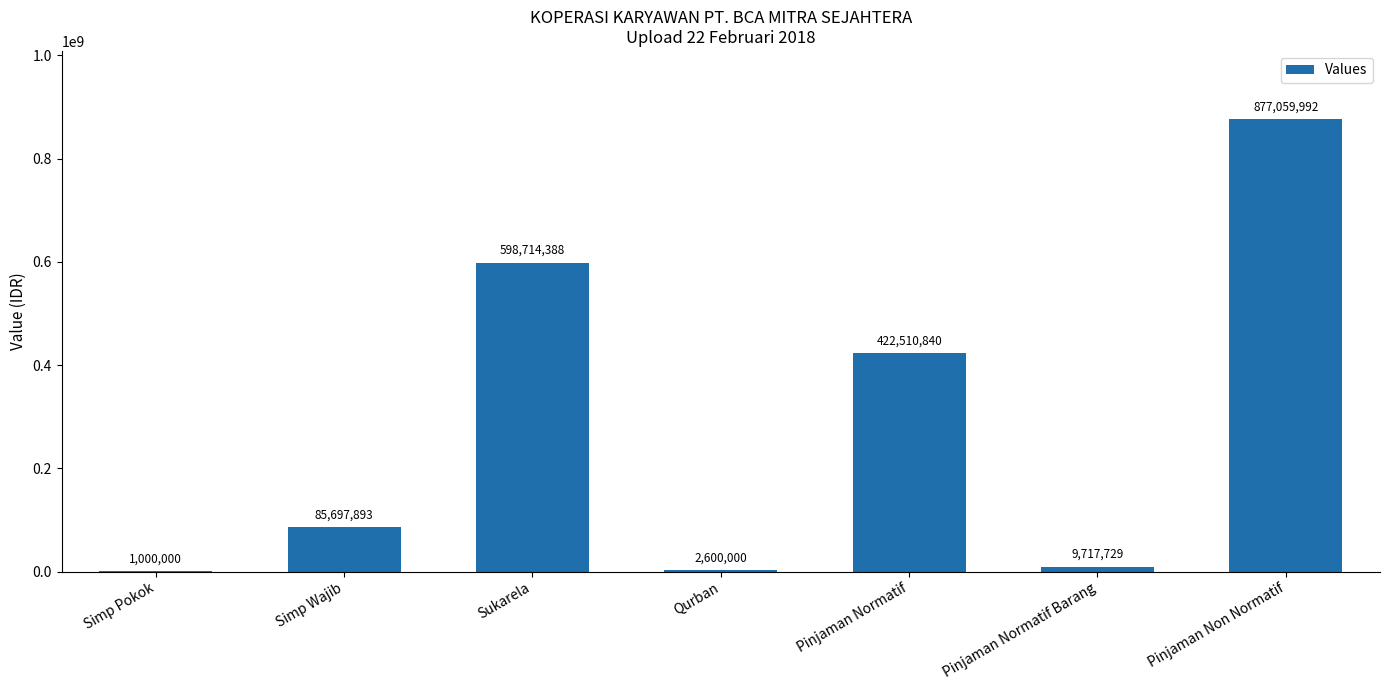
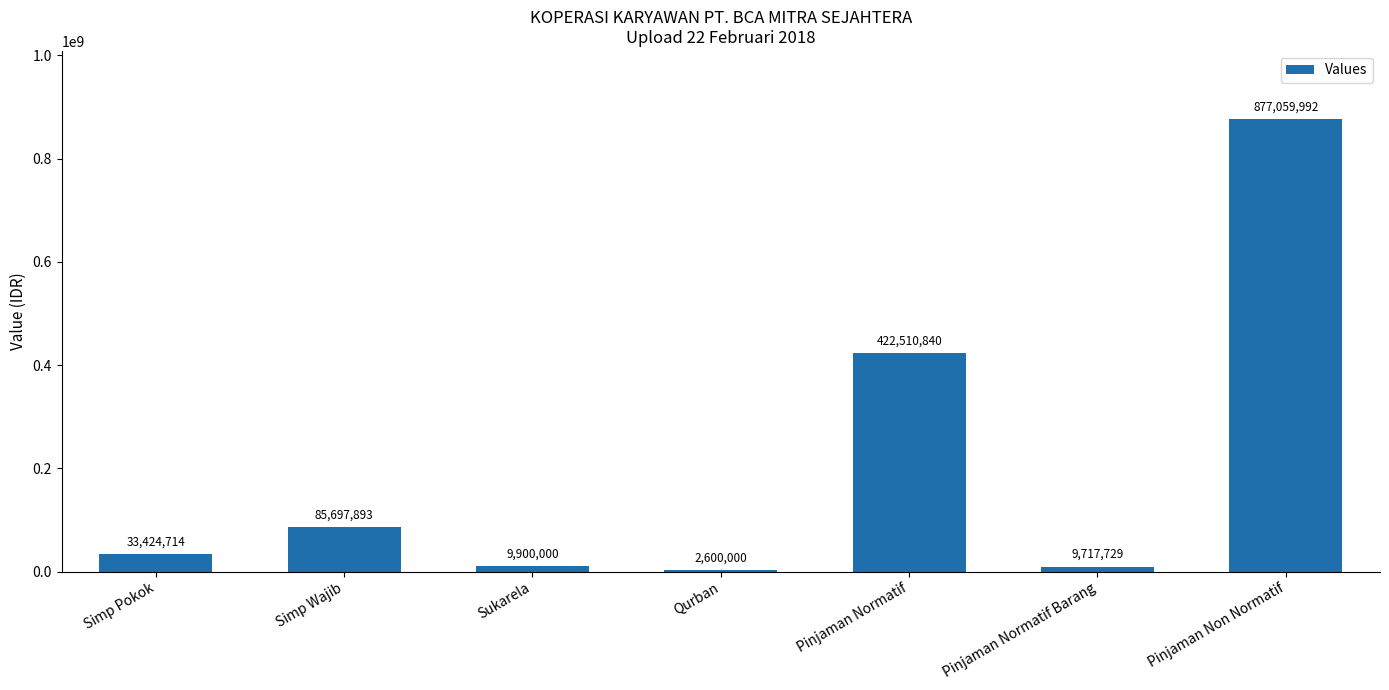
Simp Pokok: 1,000,000 -> 33,424,714
Sukarela: 598,714,388 -> 9,900,000
